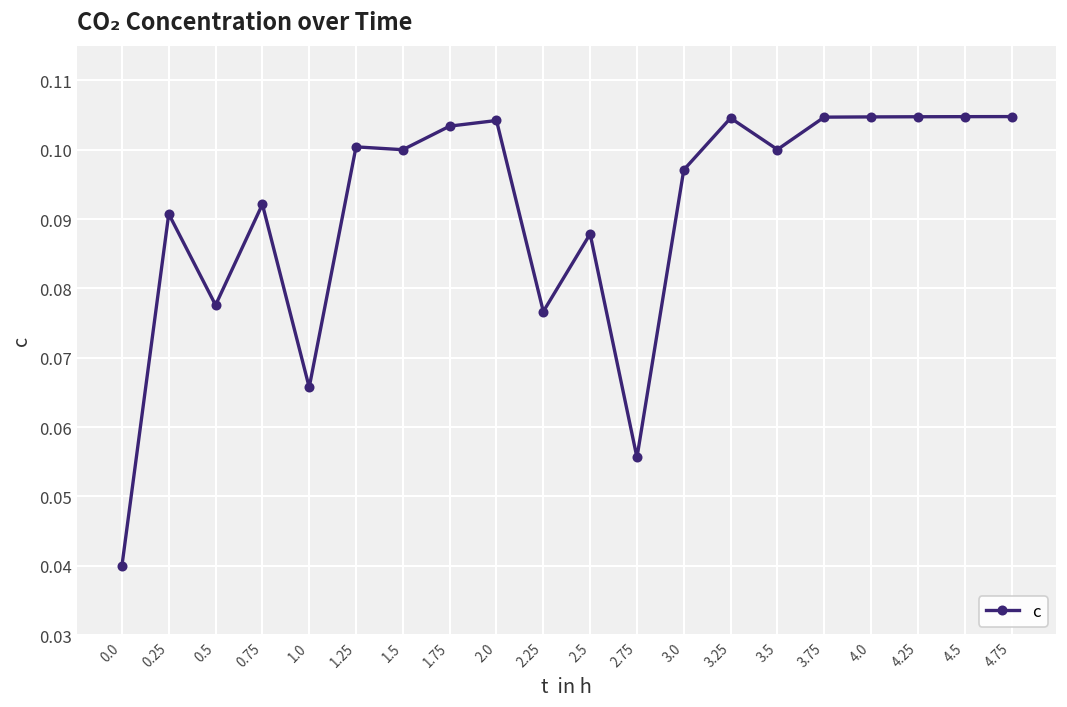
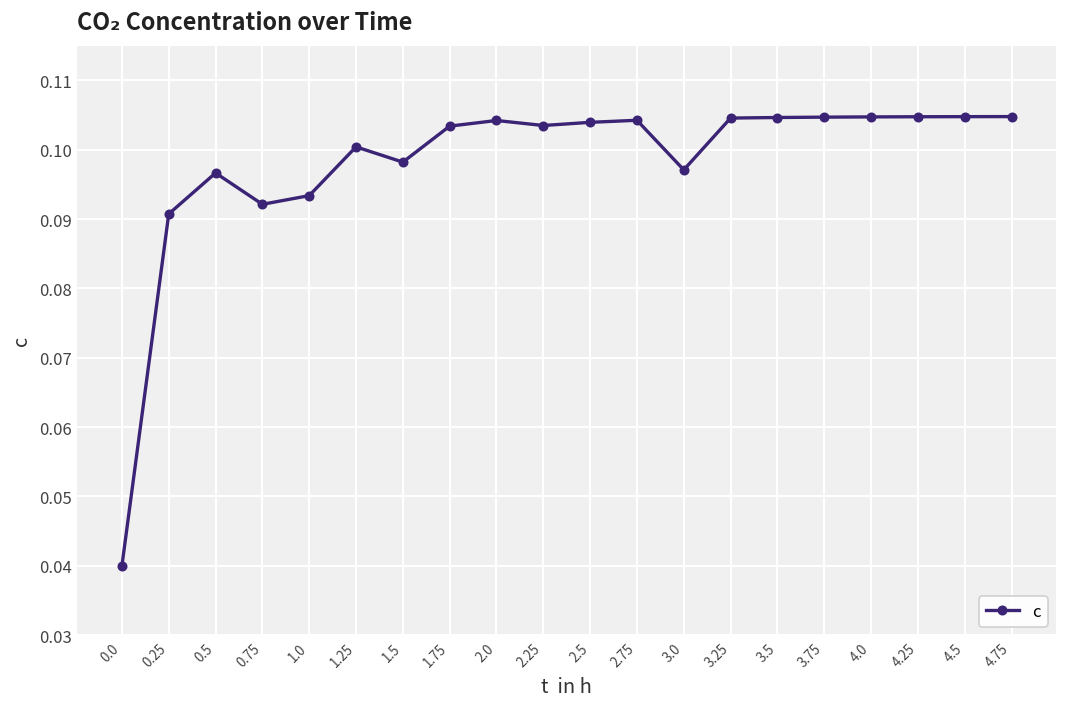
0.5: 0.078 -> 0.097
1.0: 0.066 -> 0.093
1.5: 0.100 -> 0.098
2.25: 0.077 -> 0.103
2.5: 0.088 -> 0.104
2.75: 0.056 -> 0.104
3.5: 0.100 -> 0.105
